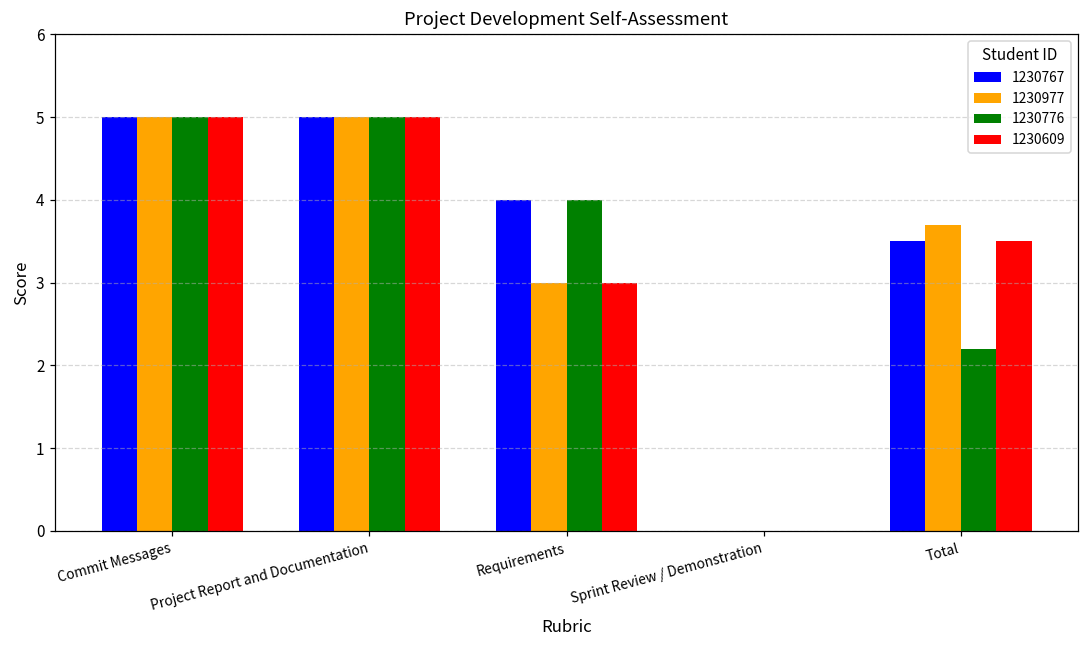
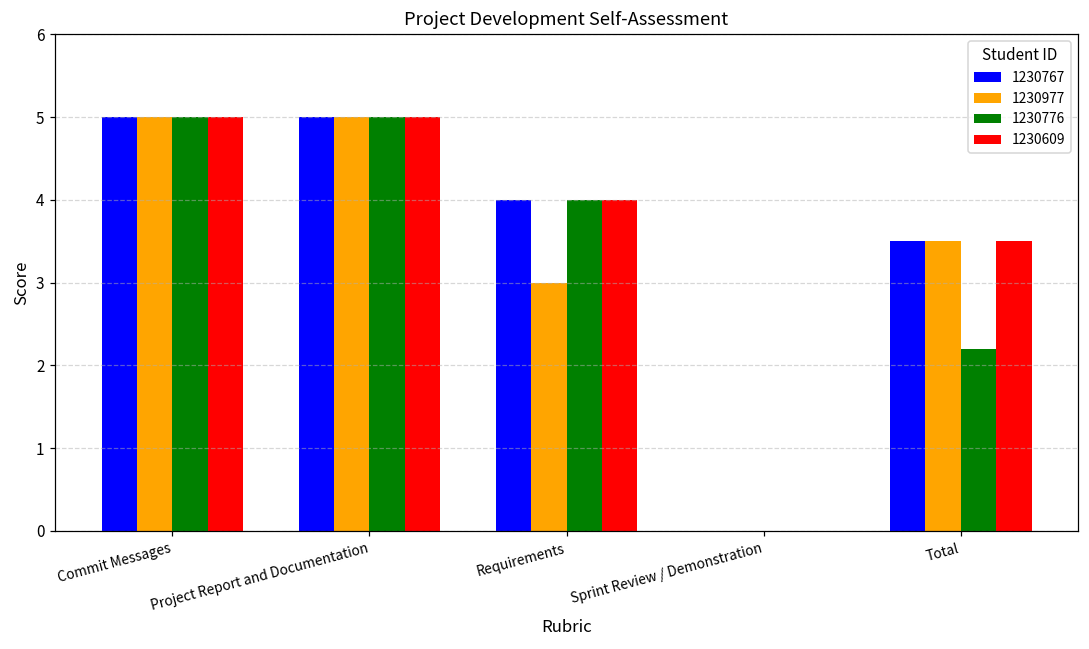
1230609, Requirements: 3 -> 4
1230977, Total: 3.7 -> 3.5
